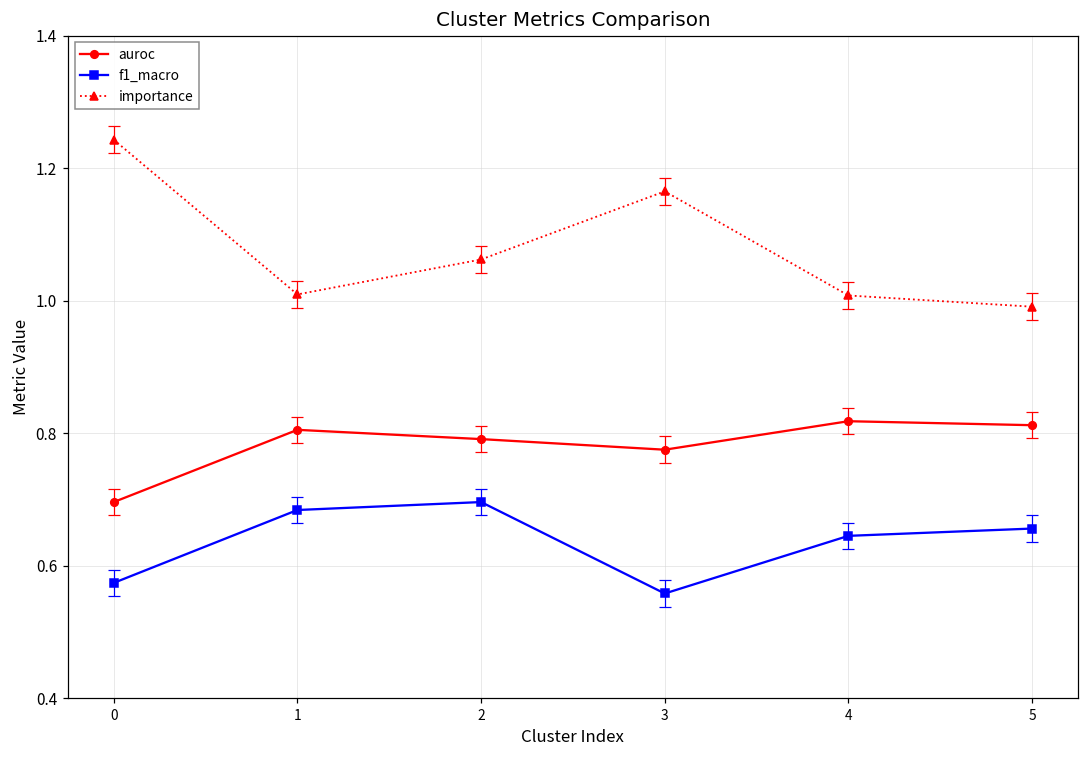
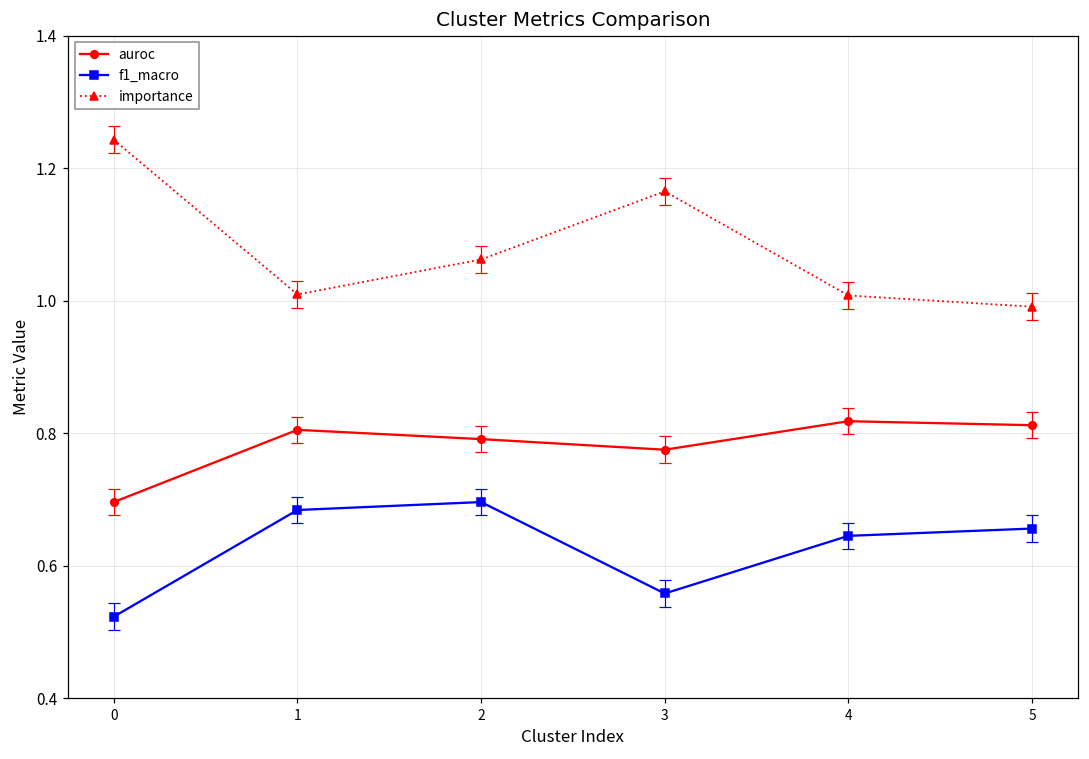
f1_macro, 0: 0.57 -> 0.52
